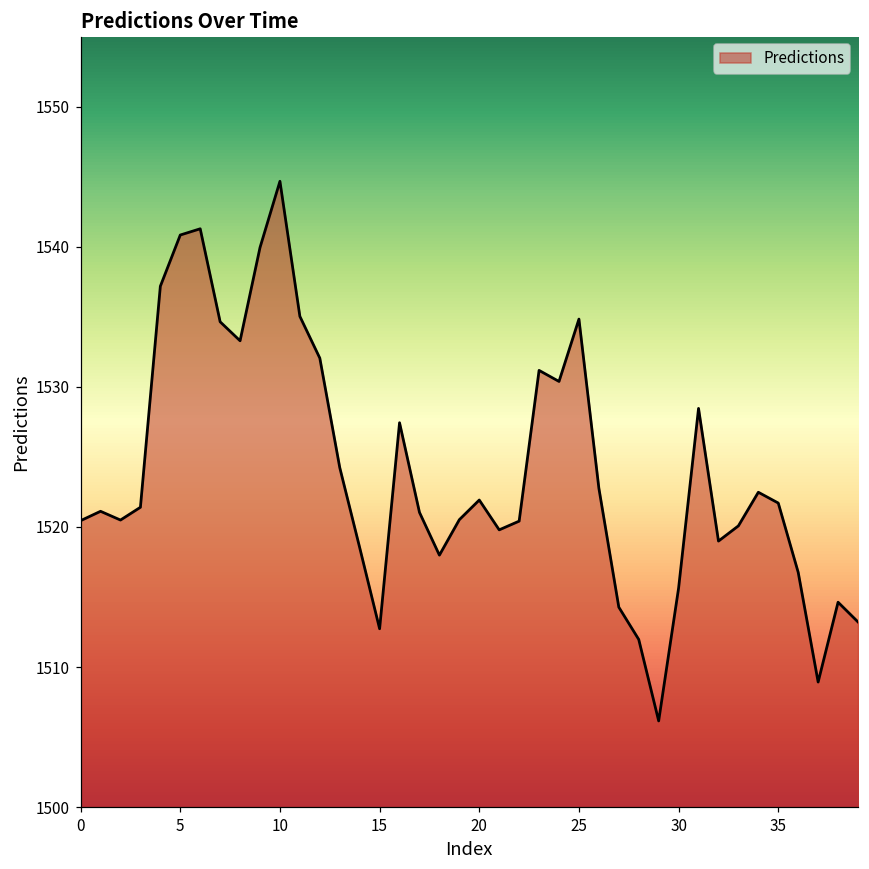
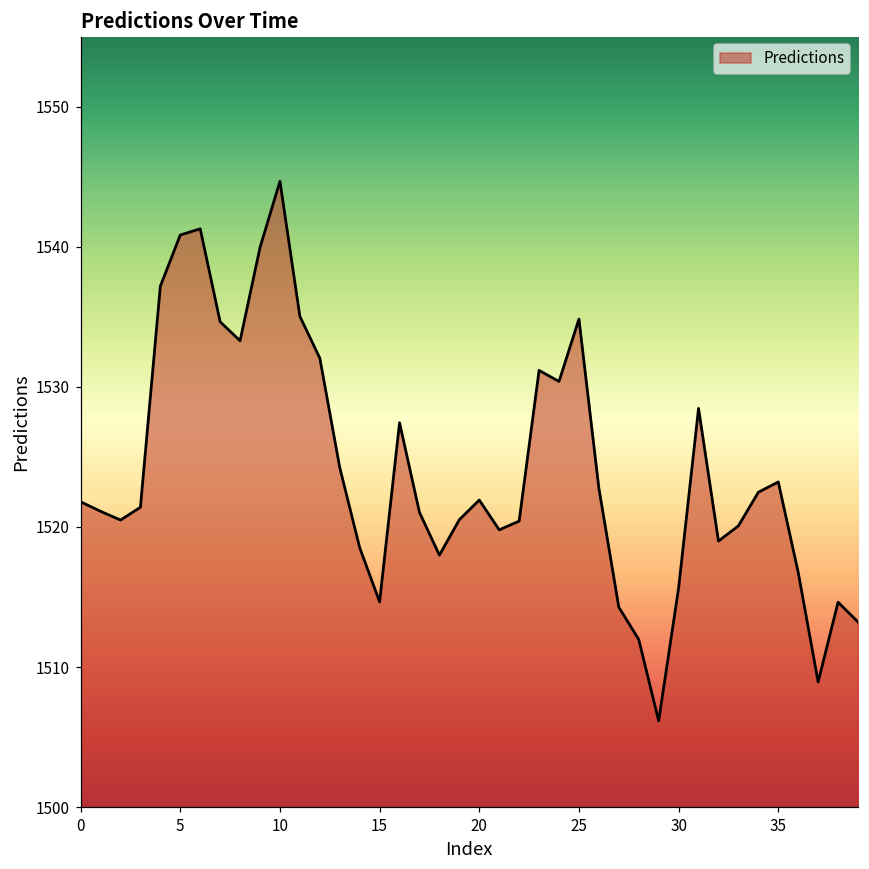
0: 1520.4 -> 1521.8
15: 1512.7 -> 1514.7
35: 1521.7 -> 1523.2
